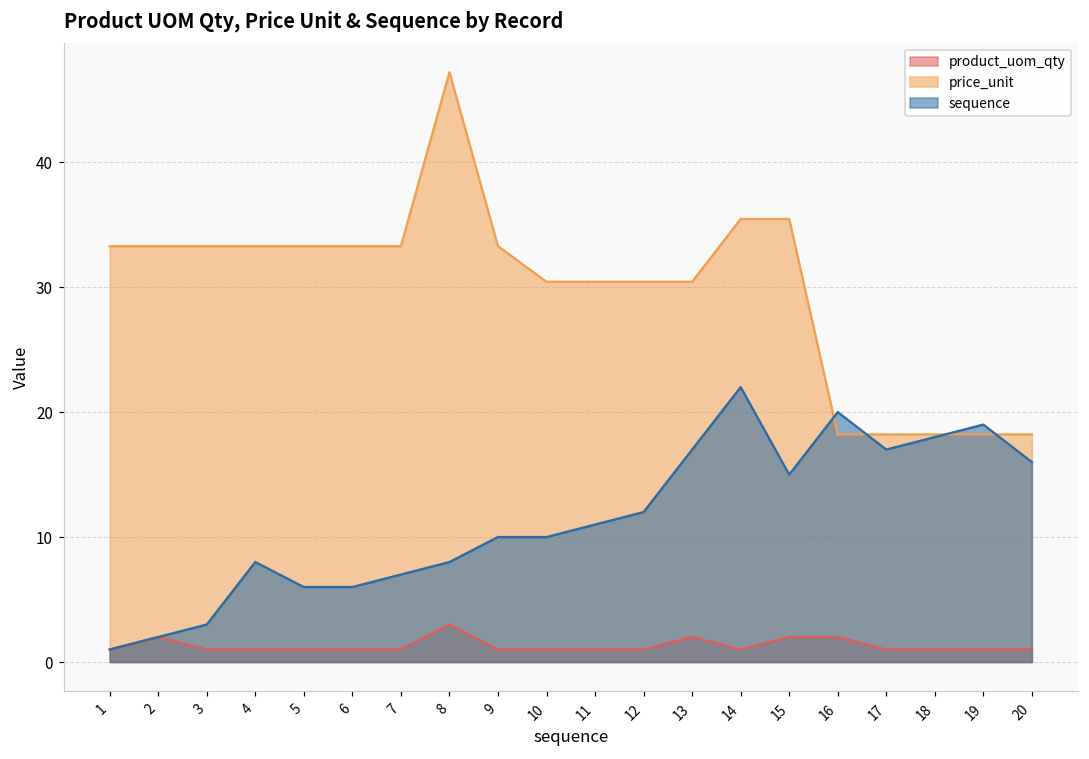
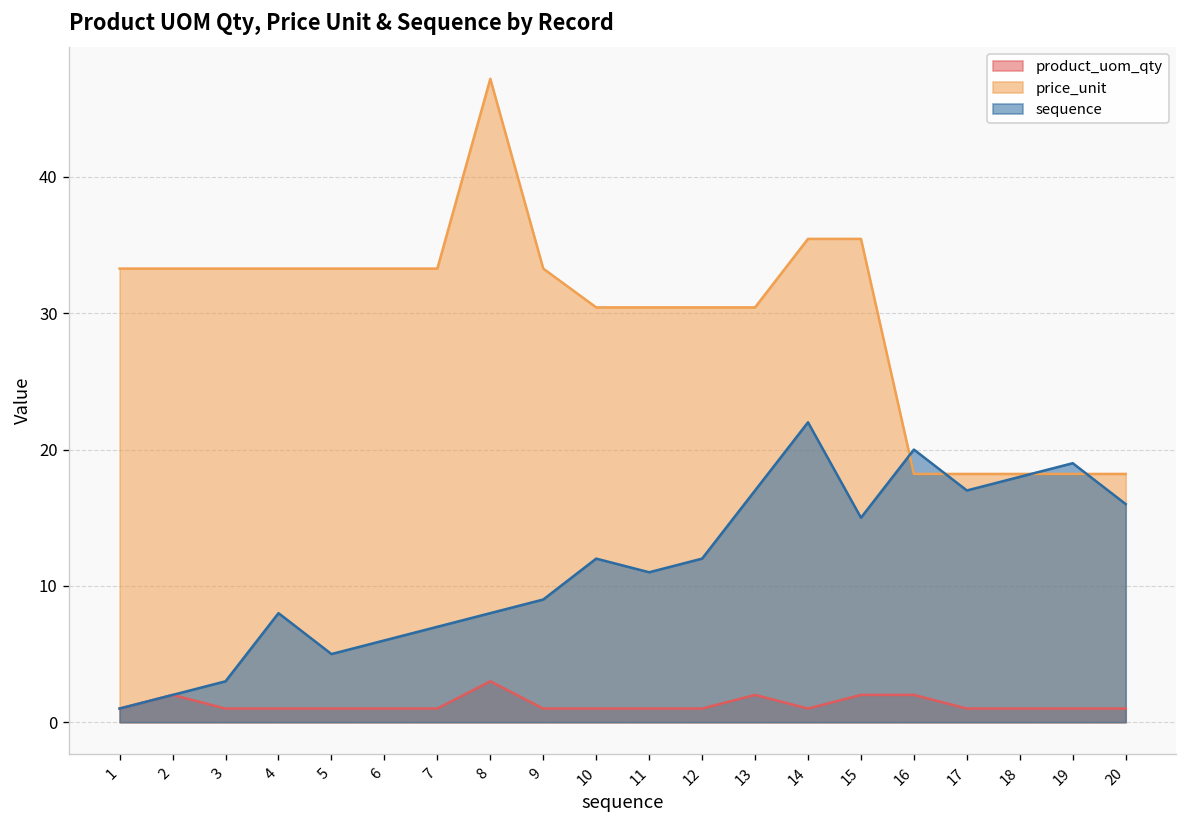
sequence, 5: 6 -> 5
sequence, 9: 10 -> 9
sequence, 10: 10 -> 12
